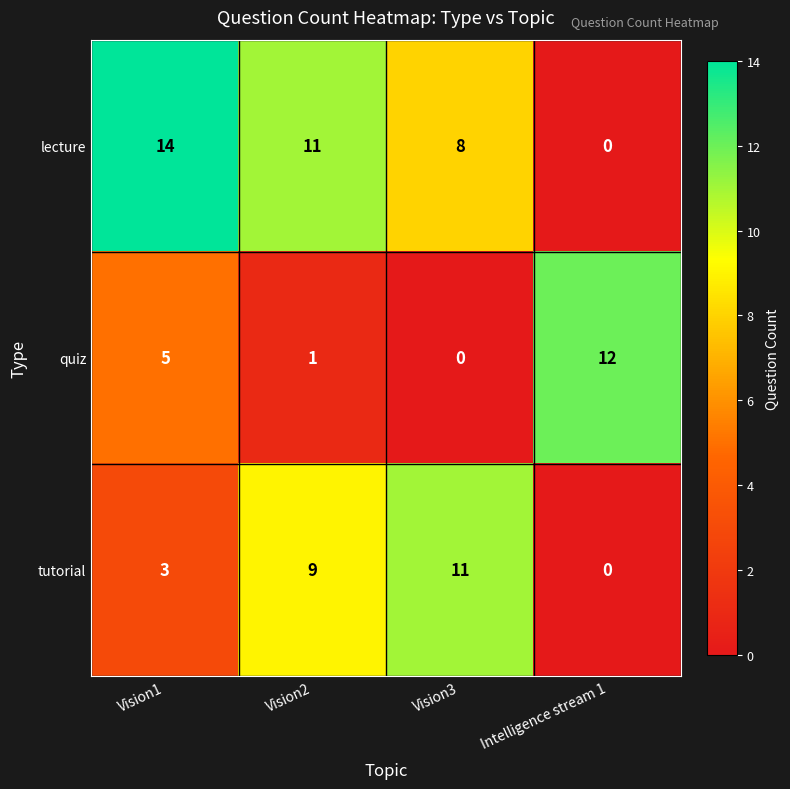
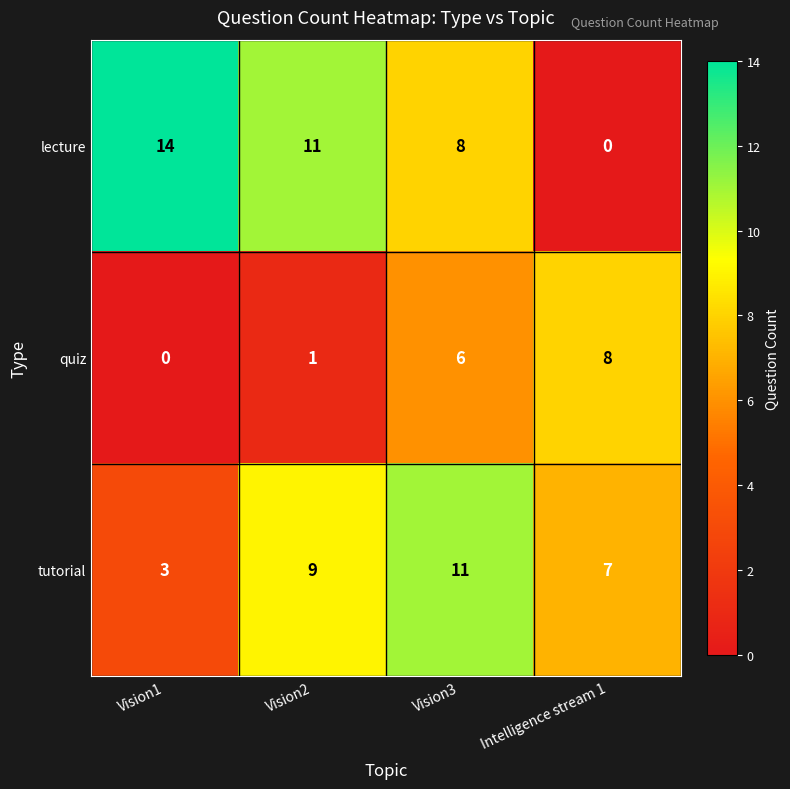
quiz, Vision1: 5 -> 0
quiz, Vision3: 0 -> 6
quiz, Intelligence stream 1: 12 -> 8
tutorial, Intelligence stream 1: 0 -> 7
